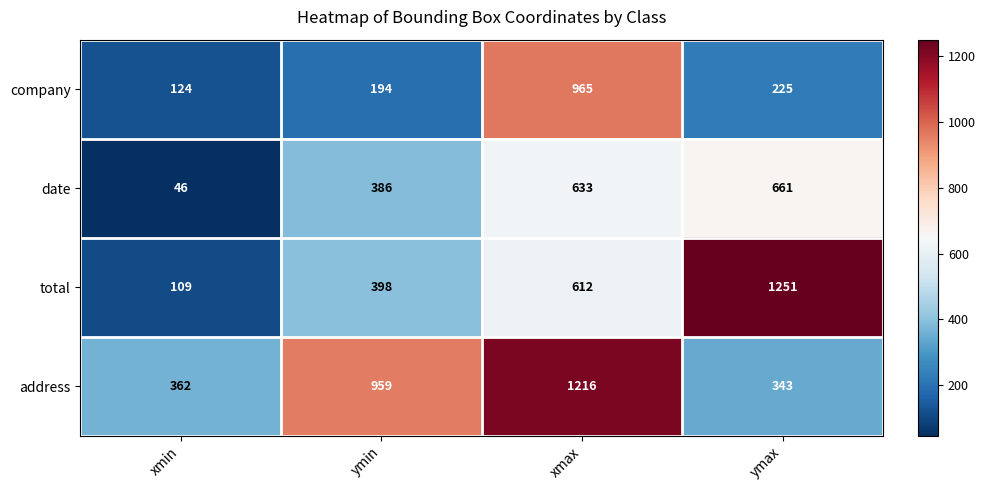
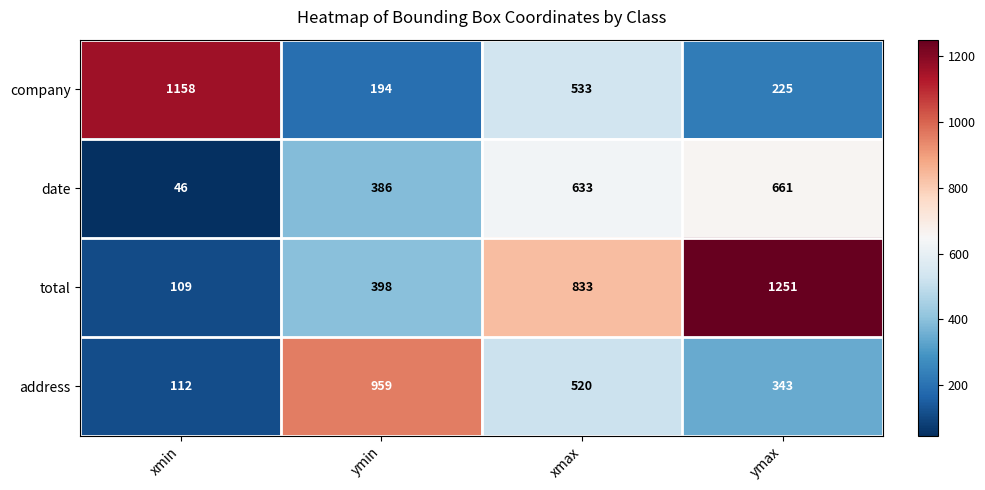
company, xmin: 124 -> 1158
company, xmax: 965 -> 533
total, xmax: 612 -> 833
address, xmin: 362 -> 112
address, xmax: 1216 -> 520
